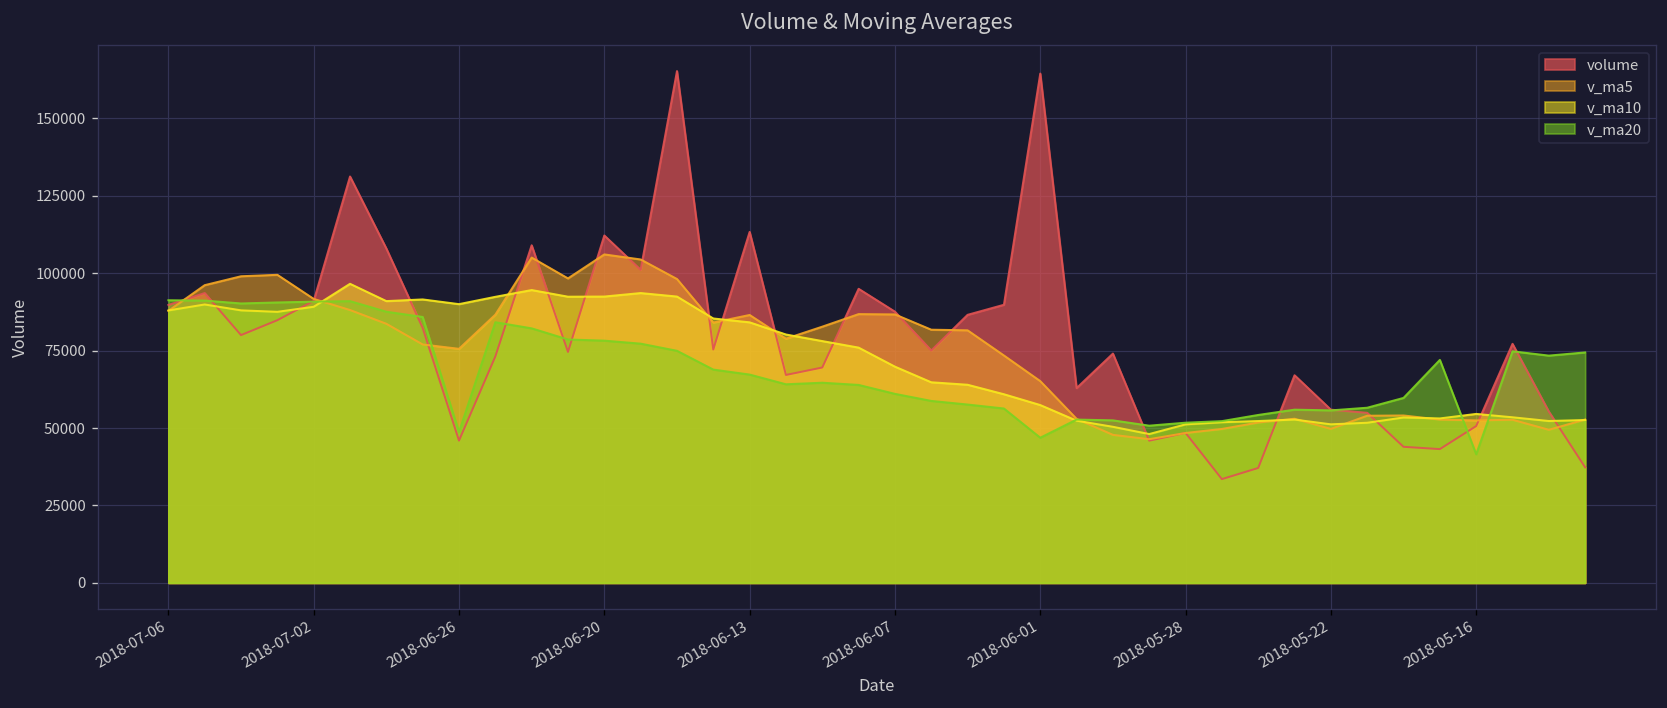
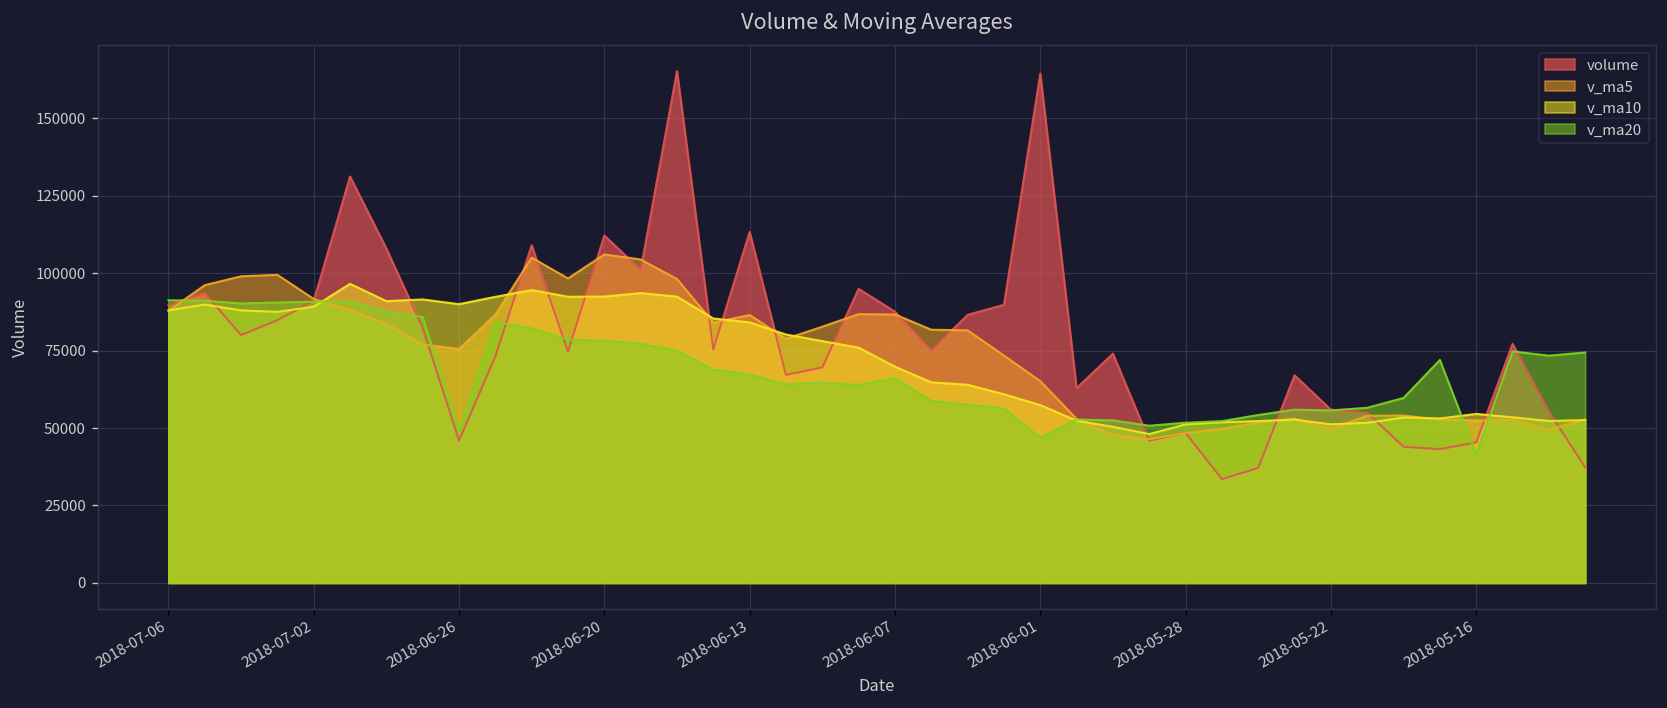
v_ma20, 2018-06-07: 61000 -> 66000
volume, 2018-05-16: 51000 -> 45000
